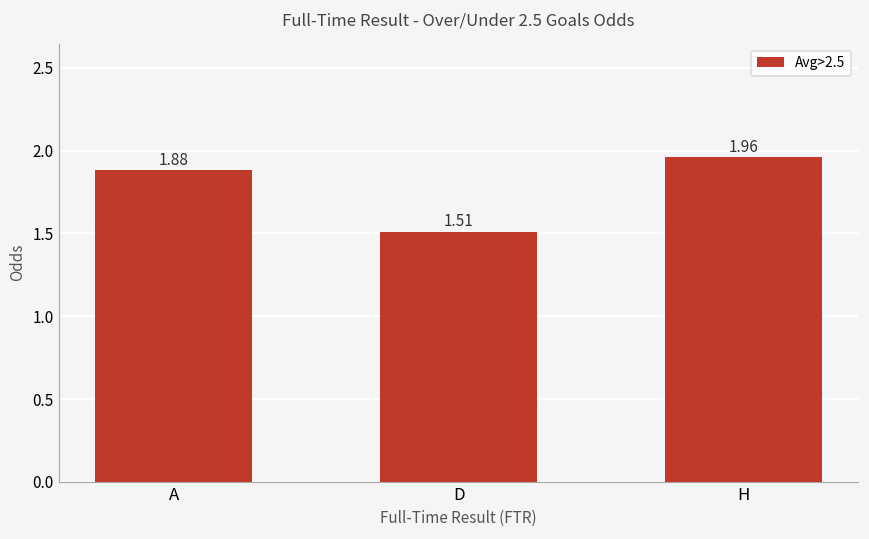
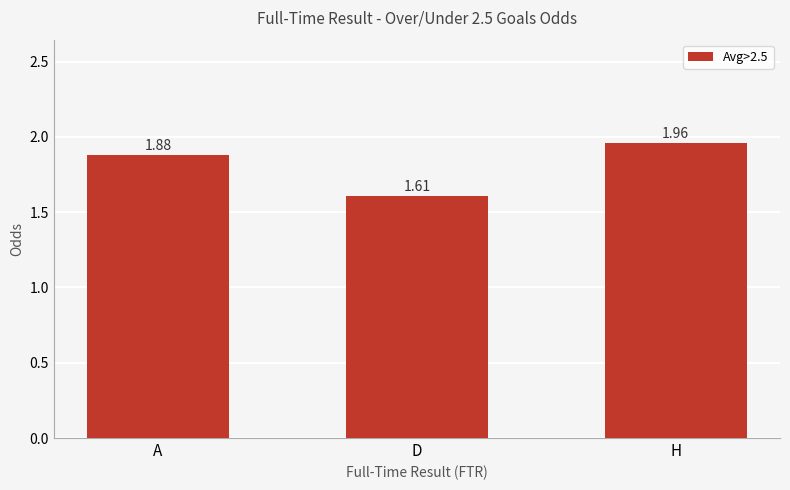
D: 1.51 -> 1.61
